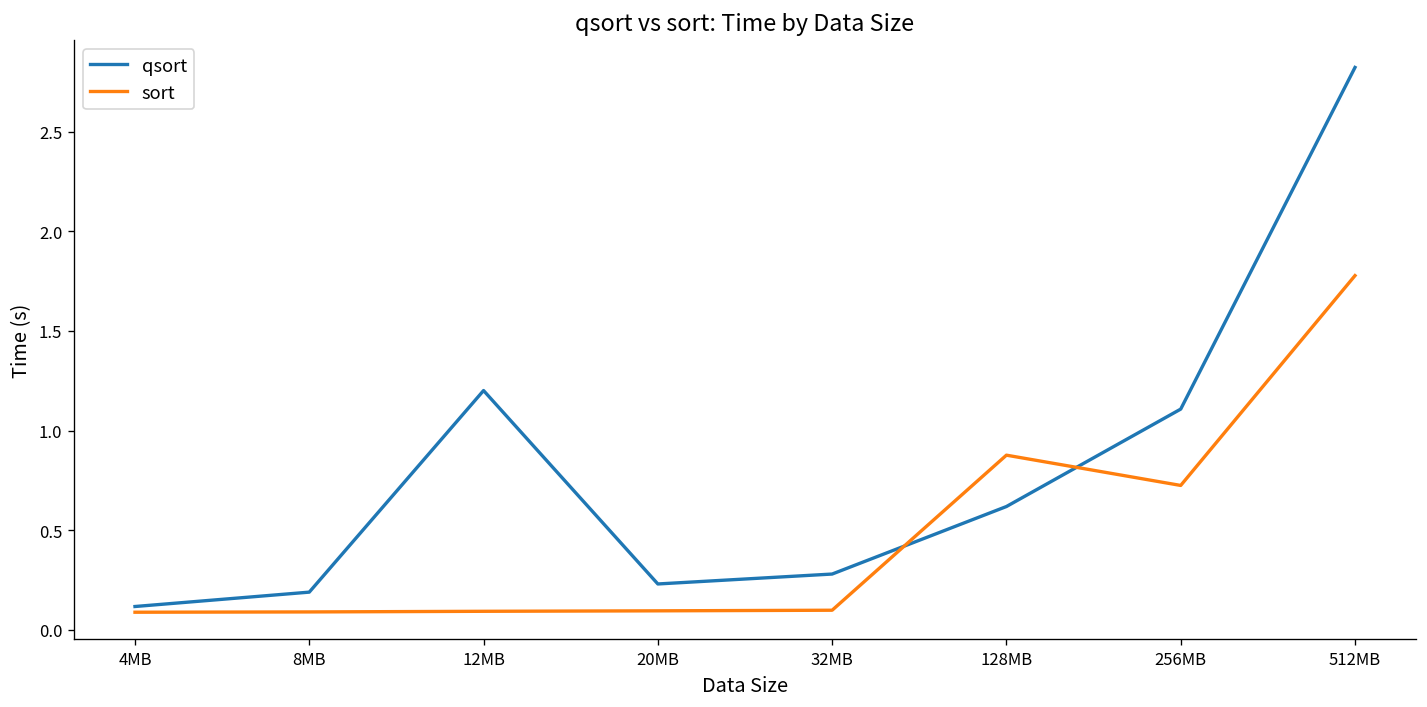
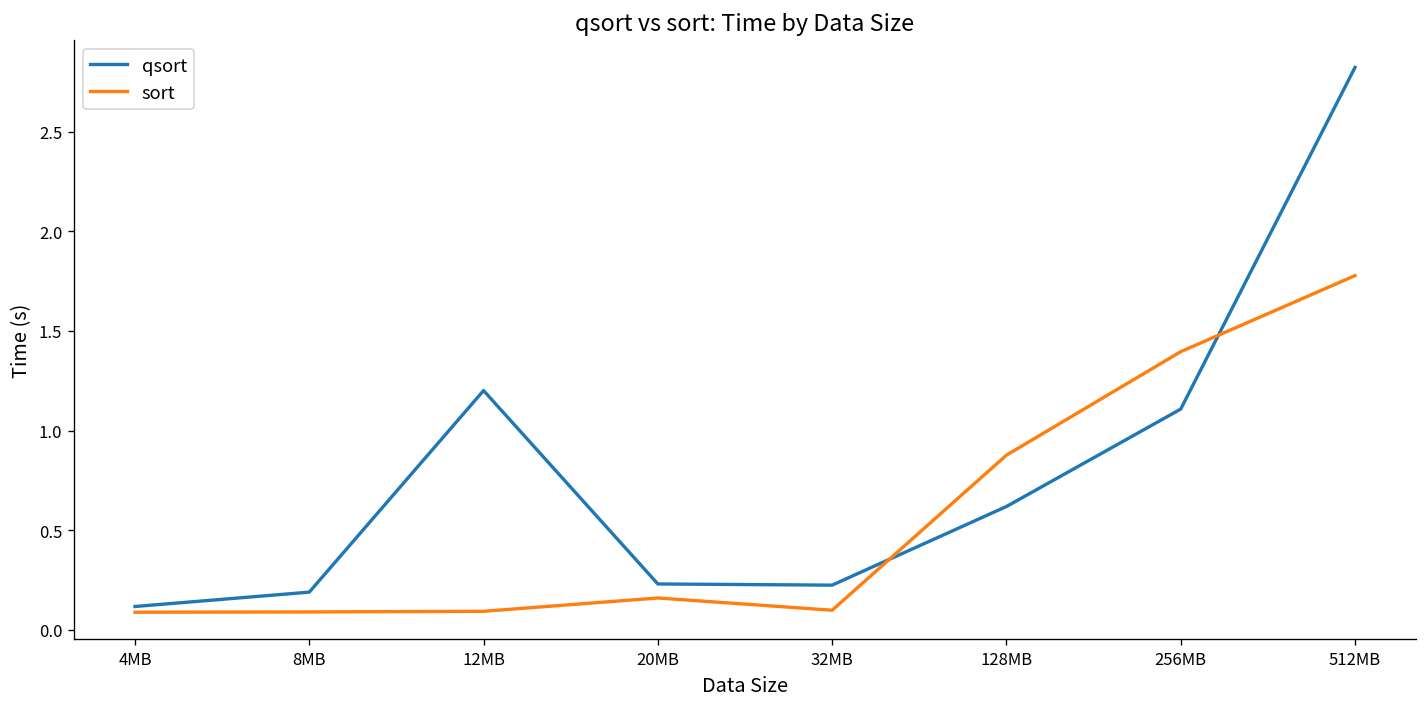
sort, 20MB: 0.10 -> 0.16
qsort, 32MB: 0.28 -> 0.22
sort, 256MB: 0.72 -> 1.40
